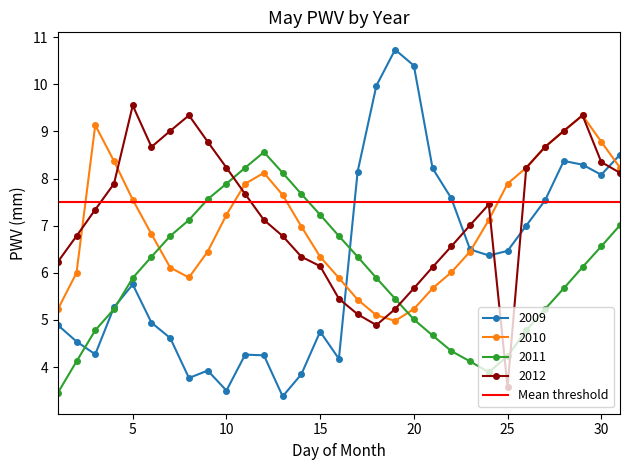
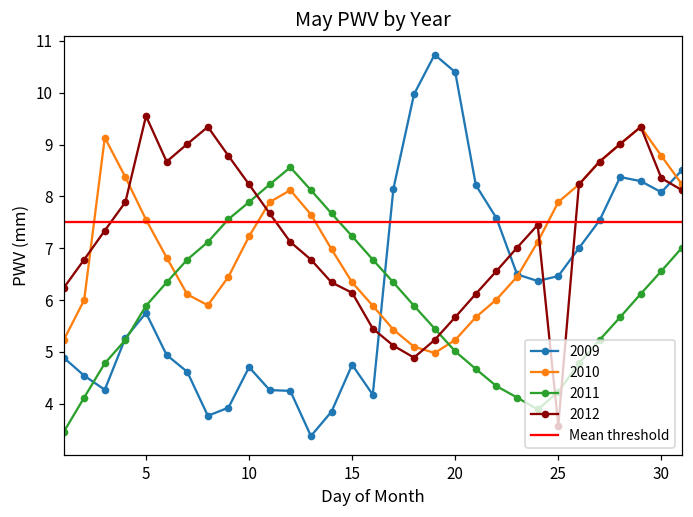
2009, 10: 3.5 -> 4.7
